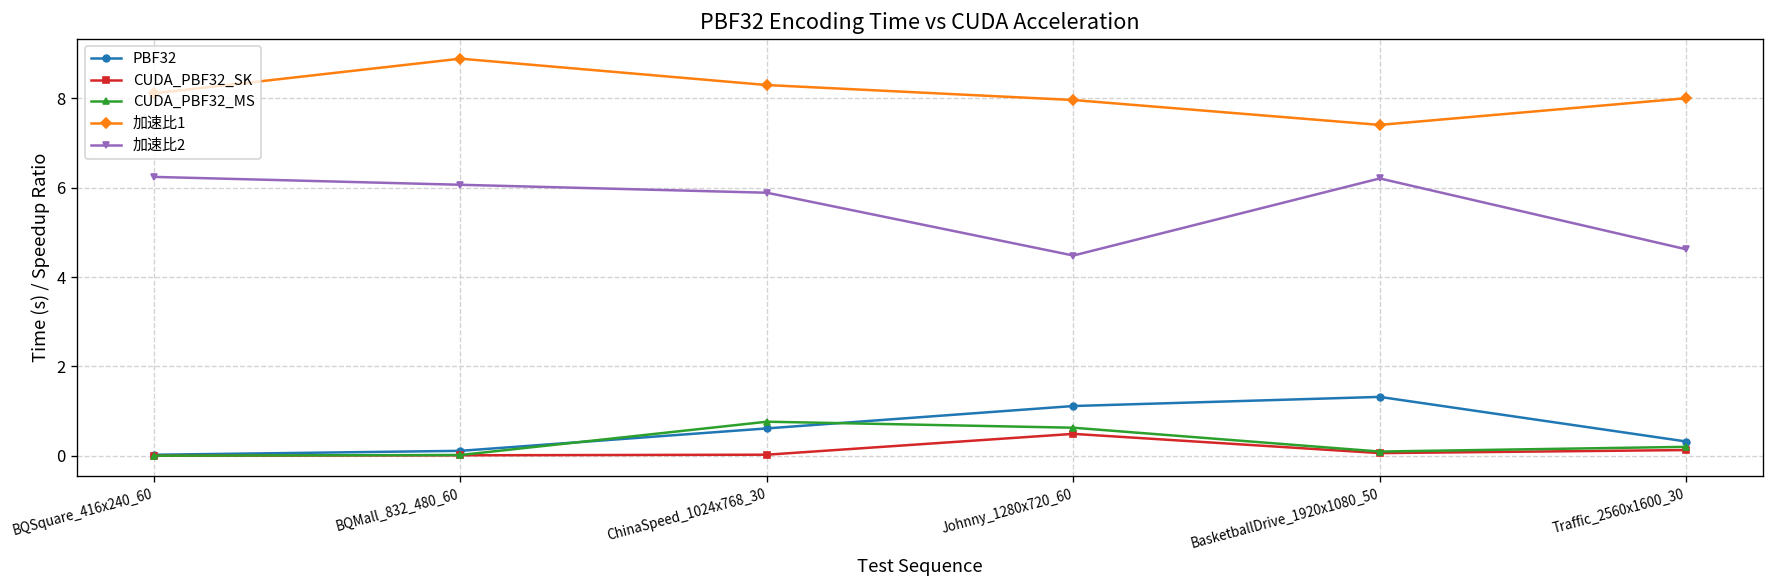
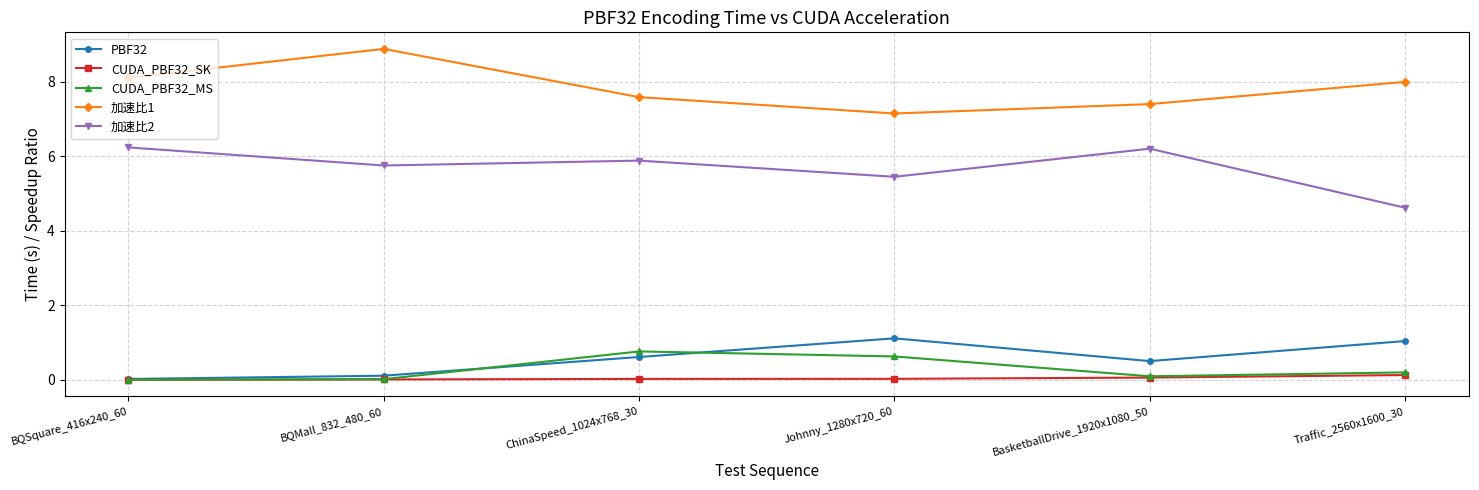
加速比2, BQMall_832_480_60: 6.1 -> 5.8
加速比1, ChinaSpeed_1024x768_30: 8.3 -> 7.6
CUDA_PBF32_SK, Johnny_1280x720_60: 0.5 -> 0.0
加速比1, Johnny_1280x720_60: 8.0 -> 7.2
加速比2, Johnny_1280x720_60: 4.5 -> 5.5
PBF32, BasketballDrive_1920x1080_50: 1.3 -> 0.5
PBF32, Traffic_2560x1600_30: 0.3 -> 1.0
